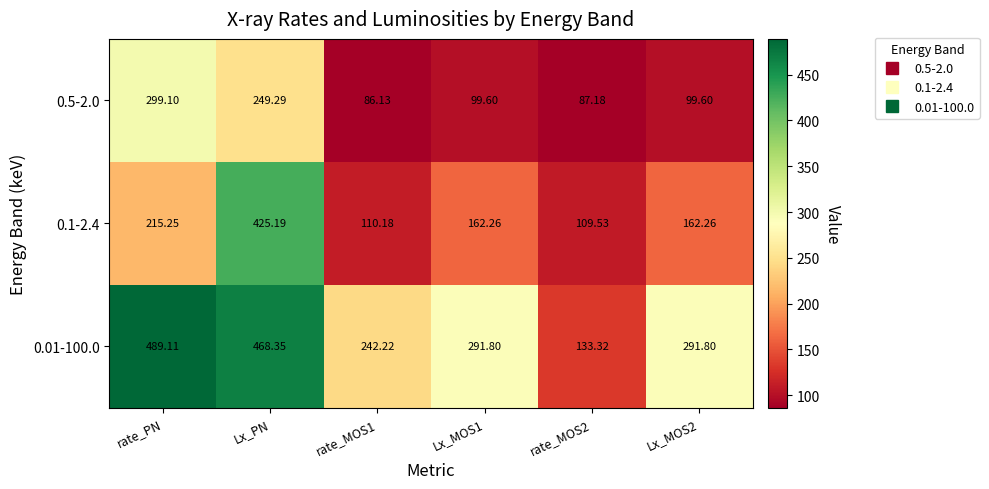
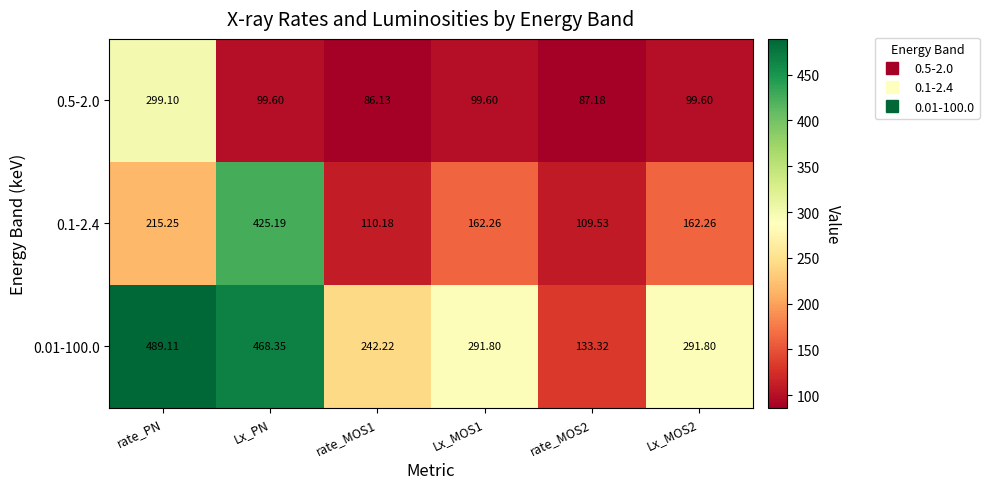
0.5-2.0, Lx_PN: 249.29 -> 99.60
